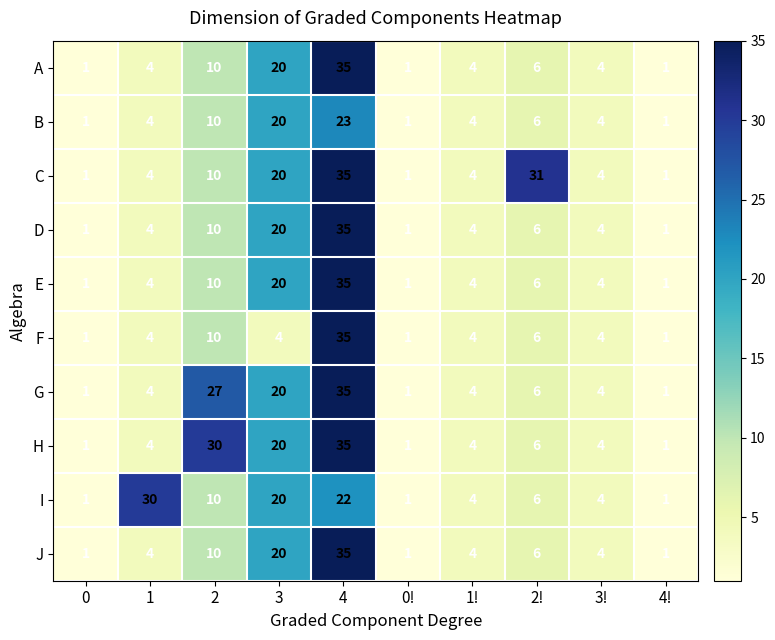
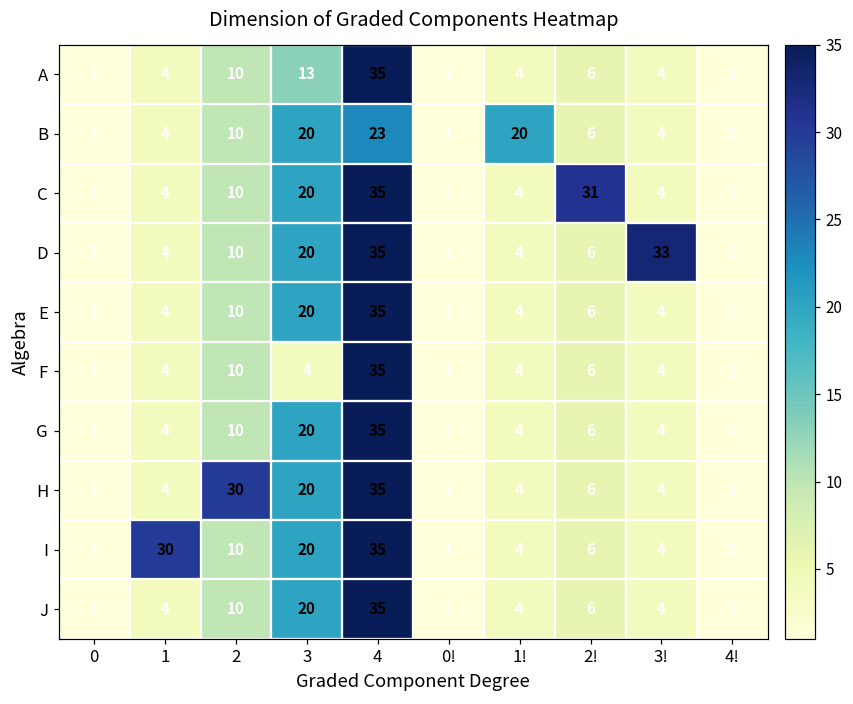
A, 3: 20 -> 13
B, 1!: 4 -> 20
D, 3!: 4 -> 33
G, 2: 27 -> 10
I, 4: 22 -> 35
